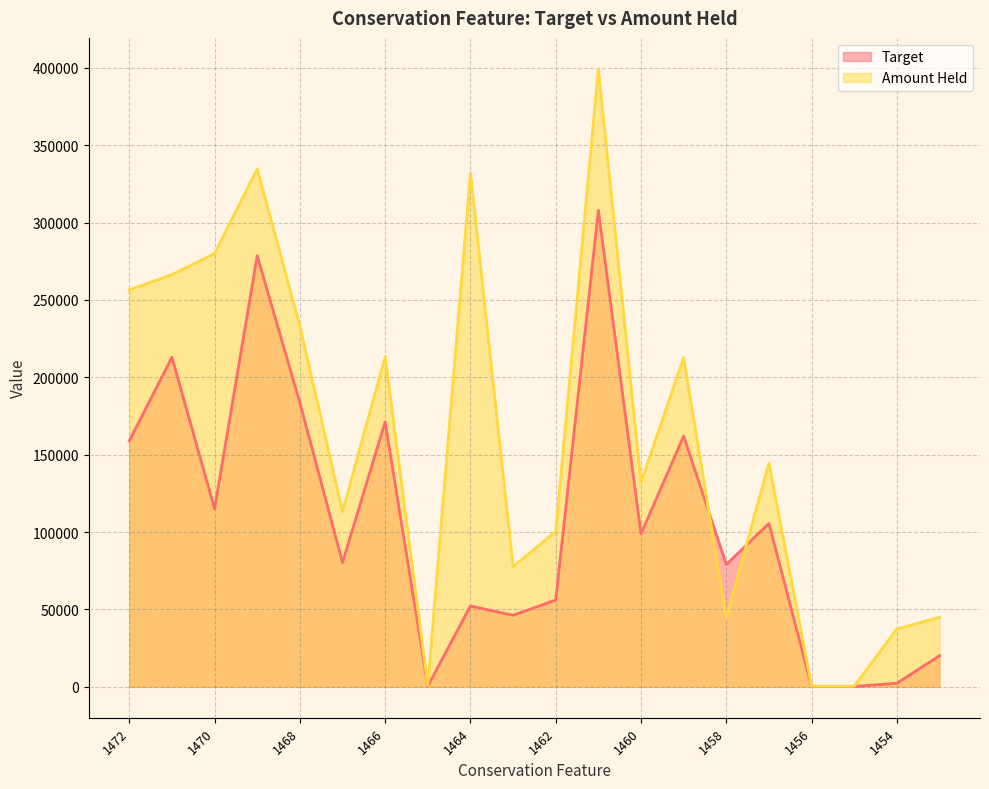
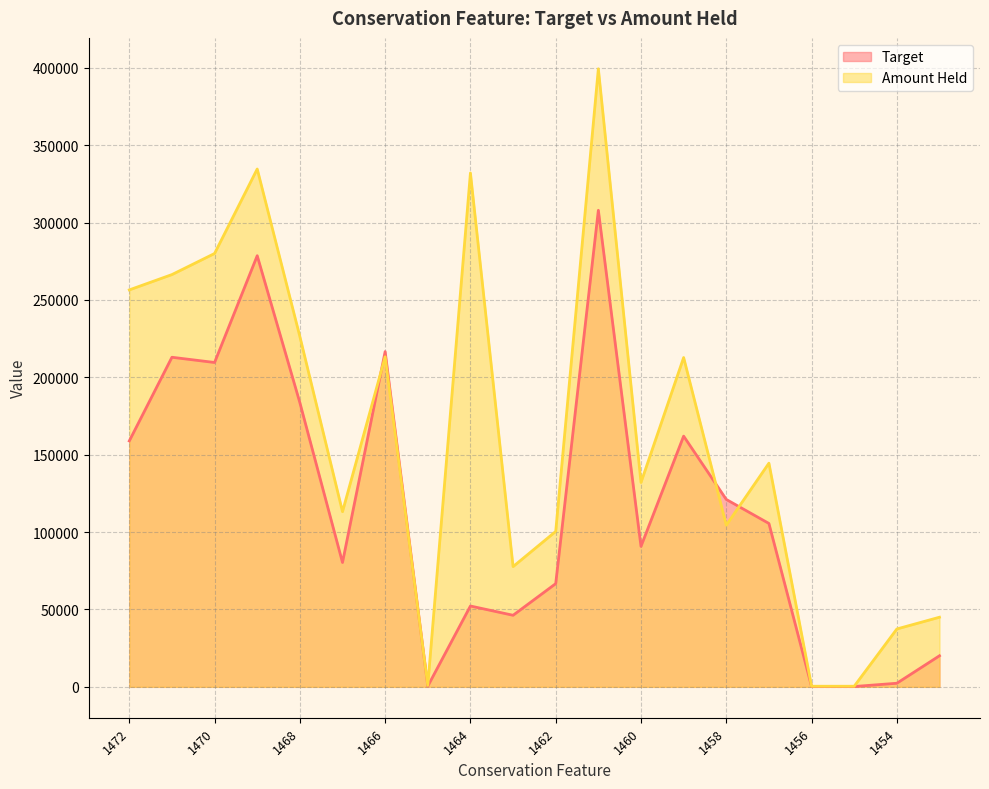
Target, 1470: 115000 -> 210000
Amount Held, 1468: 233000 -> 226000
Target, 1466: 171000 -> 217000
Target, 1462: 56000 -> 67000
Target, 1460: 99000 -> 91000
Target, 1458: 79000 -> 121000
Amount Held, 1458: 44000 -> 104000
